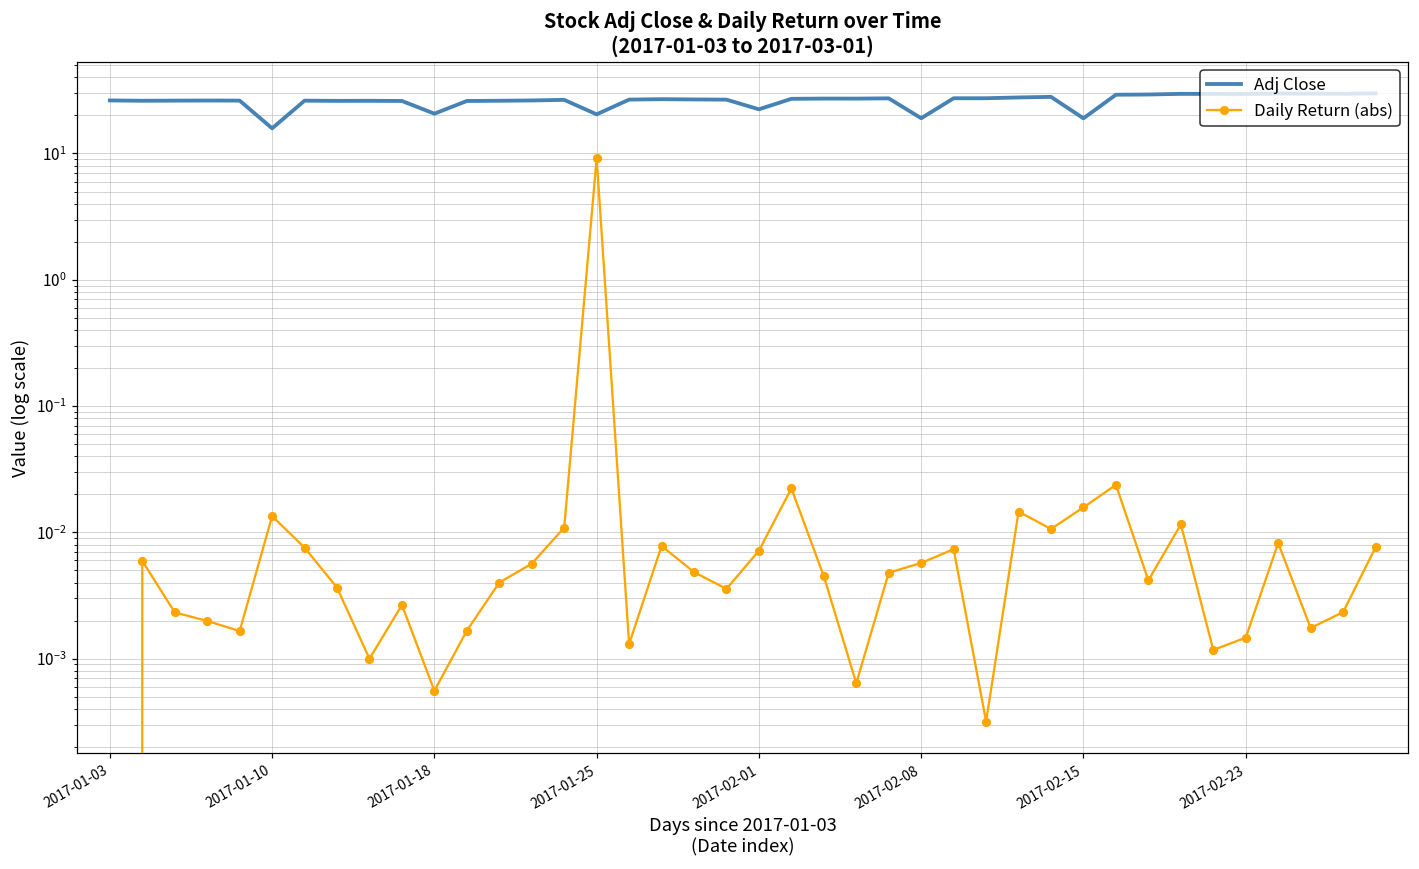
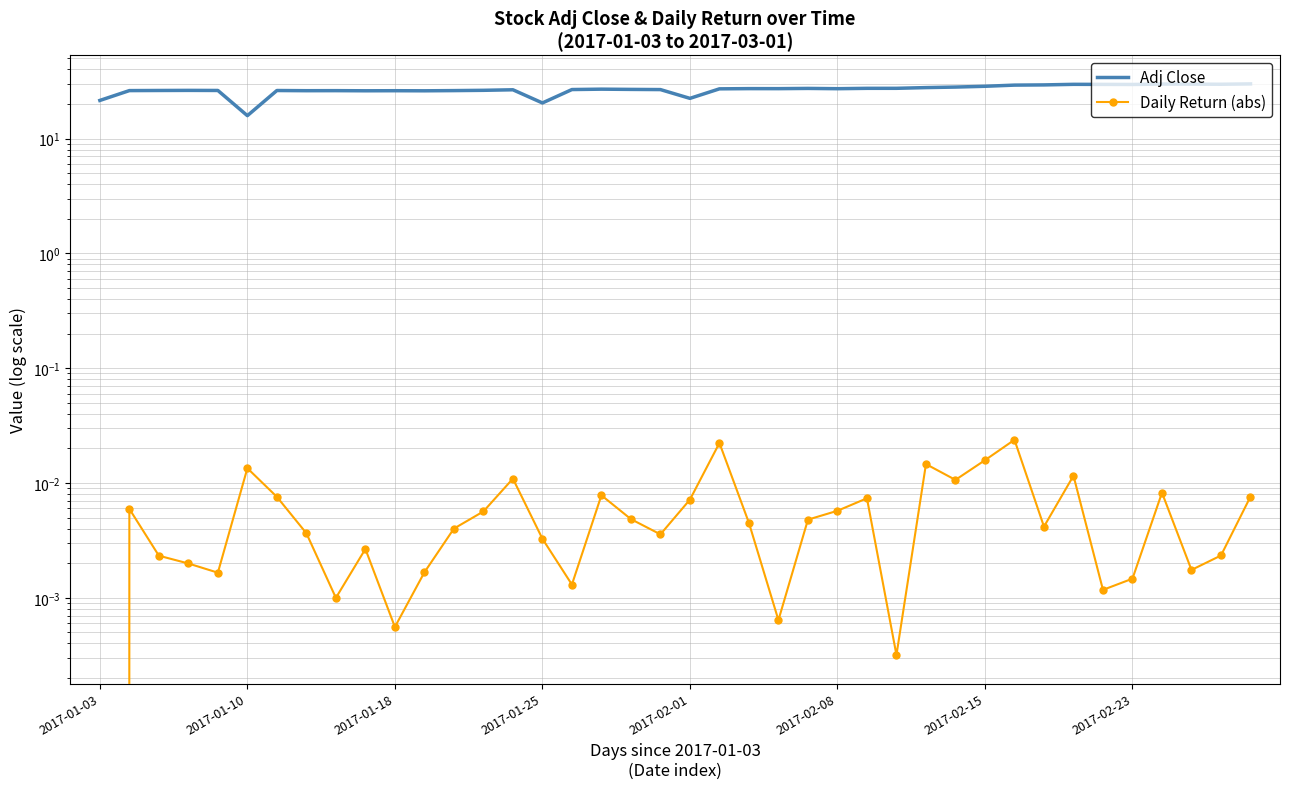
Adj Close, 2017-01-03: 26 -> 21
Adj Close, 2017-01-18: 21 -> 26
Daily Return (abs), 2017-01-25: 9 -> 0.0033
Adj Close, 2017-02-08: 19 -> 27
Adj Close, 2017-02-15: 19 -> 29
